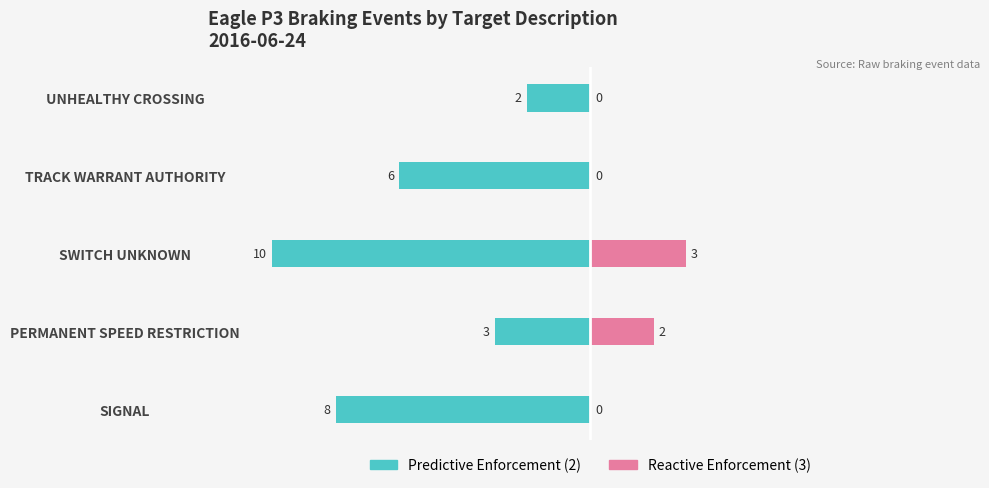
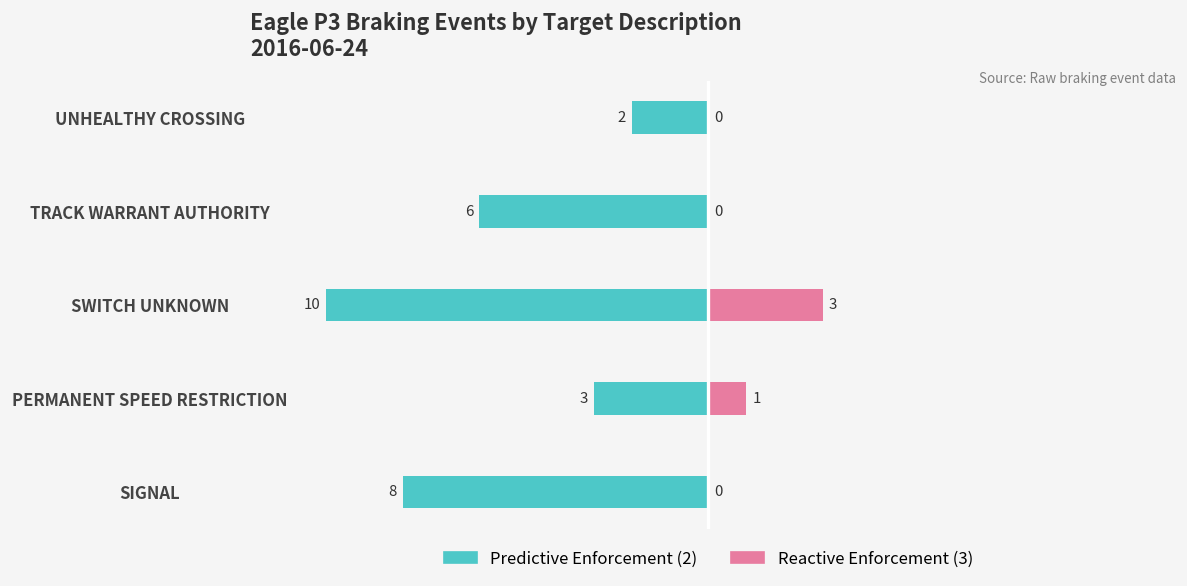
Reactive Enforcement (3), PERMANENT SPEED RESTRICTION: 2 -> 1
